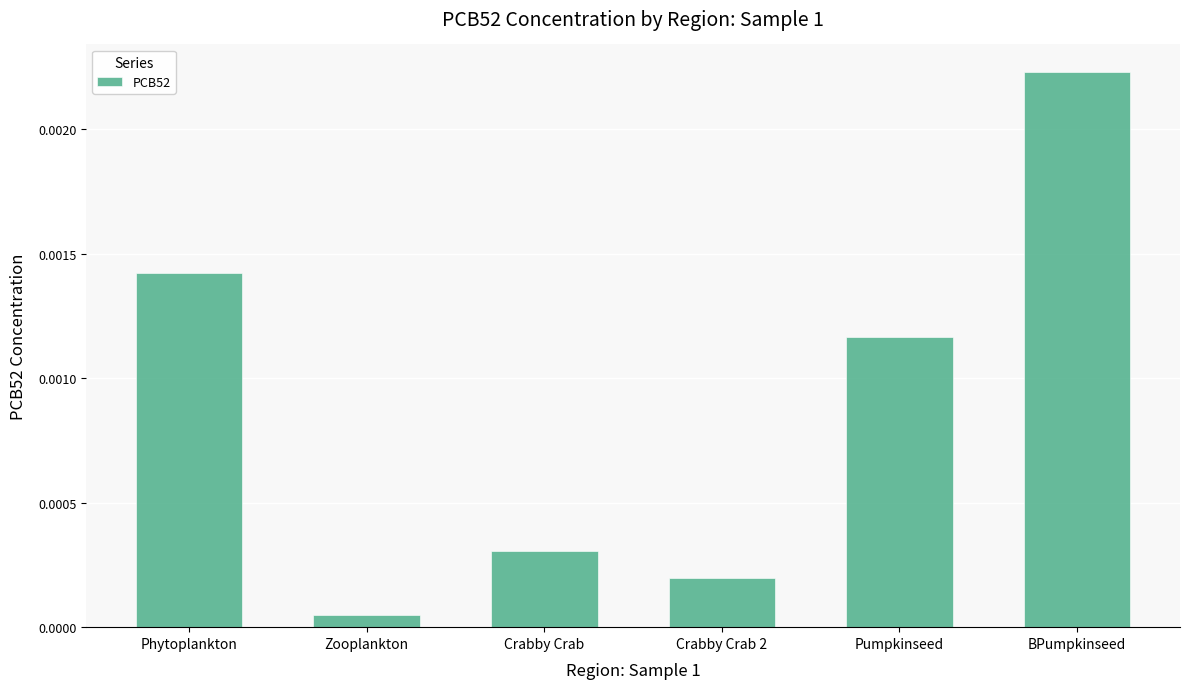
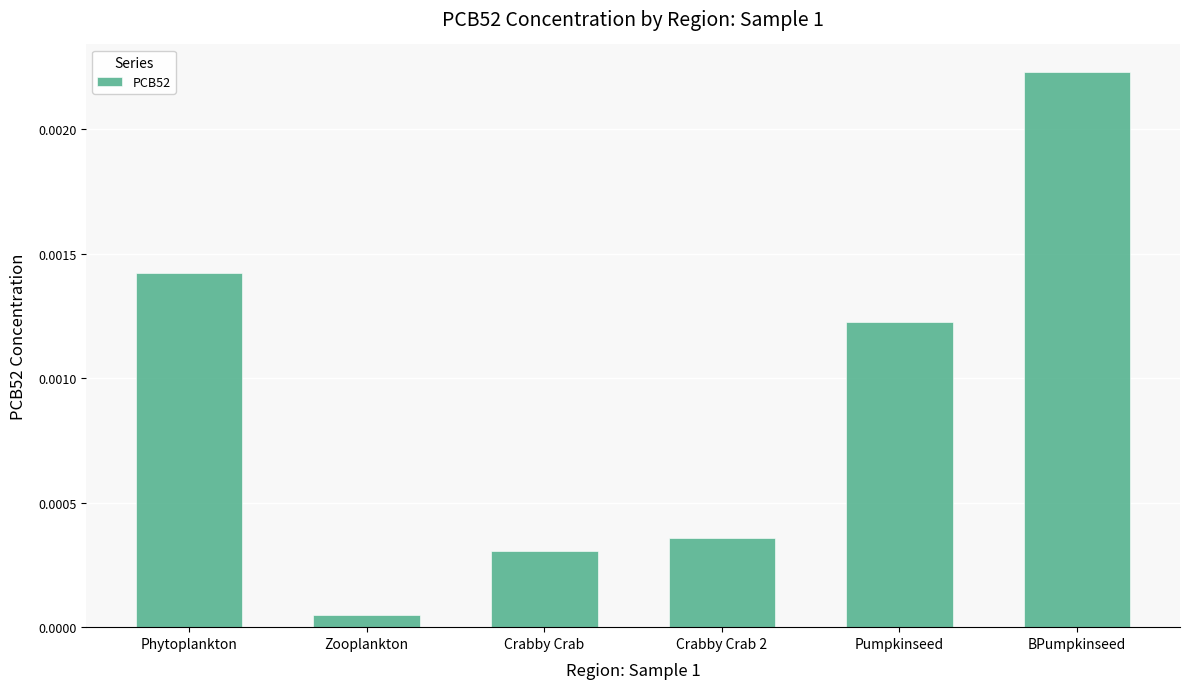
Crabby Crab 2: 0.00020 -> 0.00036
Pumpkinseed: 0.00117 -> 0.00123
